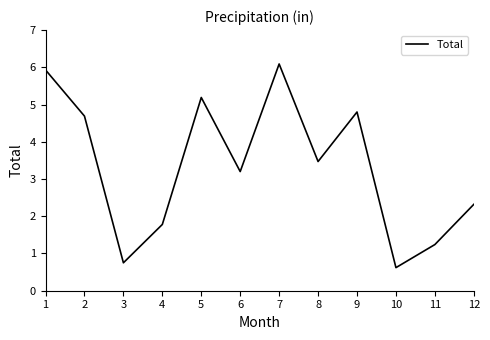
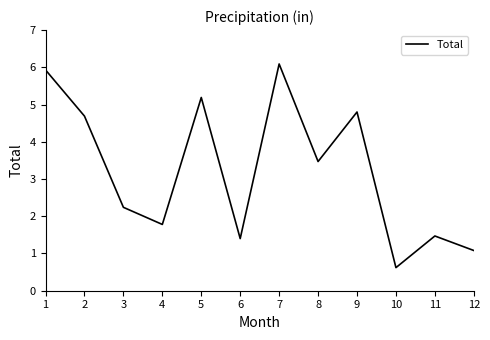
3: 0.8 -> 2.2
6: 3.2 -> 1.4
11: 1.2 -> 1.5
12: 2.3 -> 1.1
